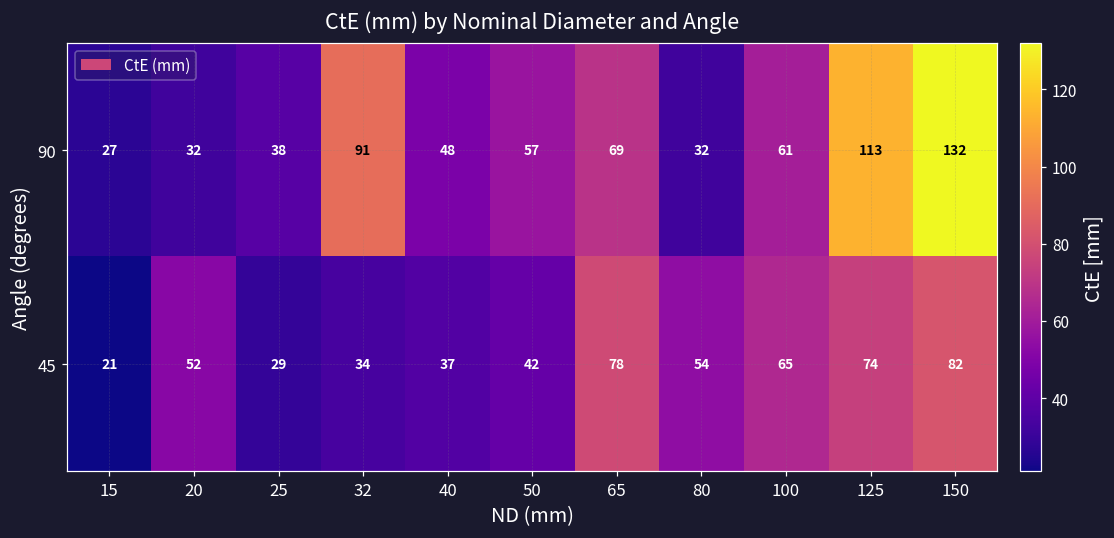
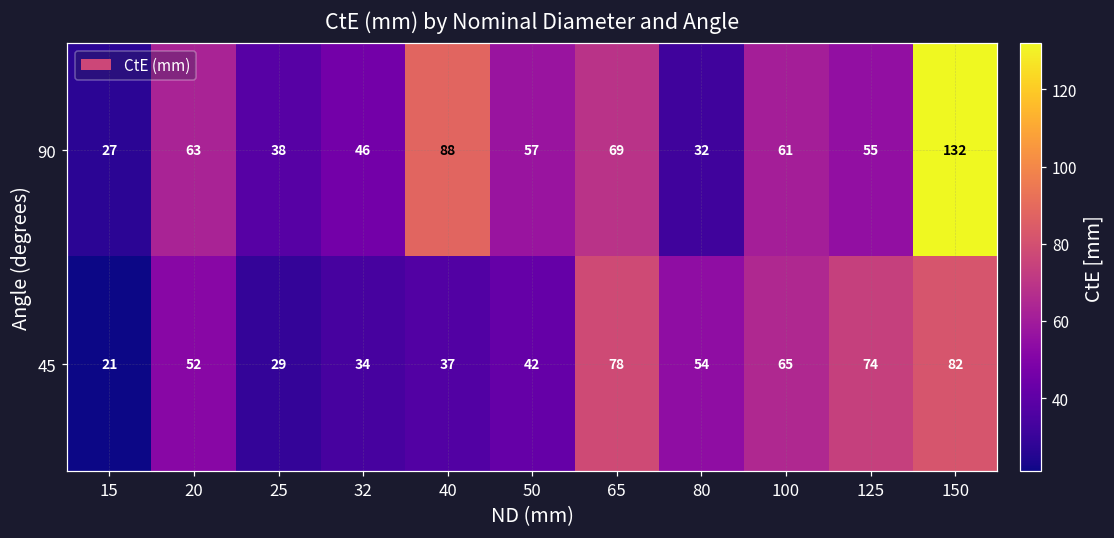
90, 20: 32 -> 63
90, 32: 91 -> 46
90, 40: 48 -> 88
90, 125: 113 -> 55
